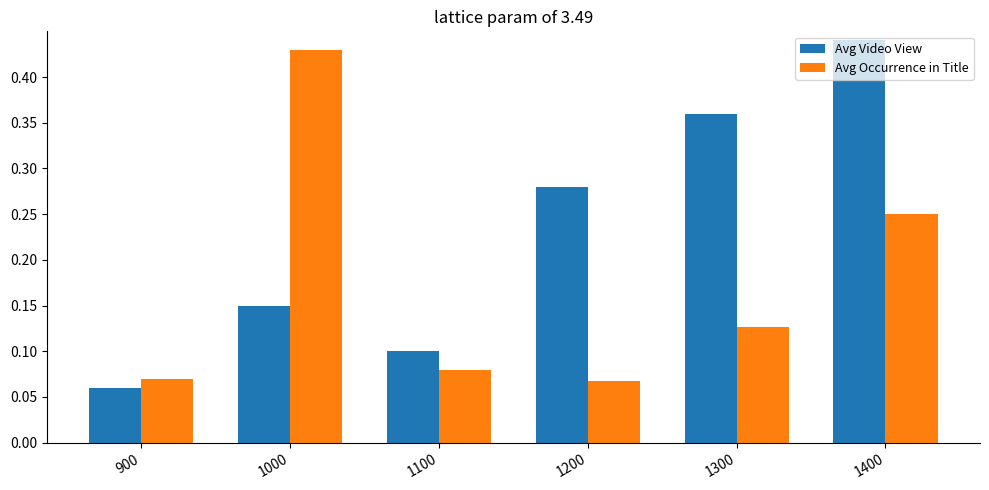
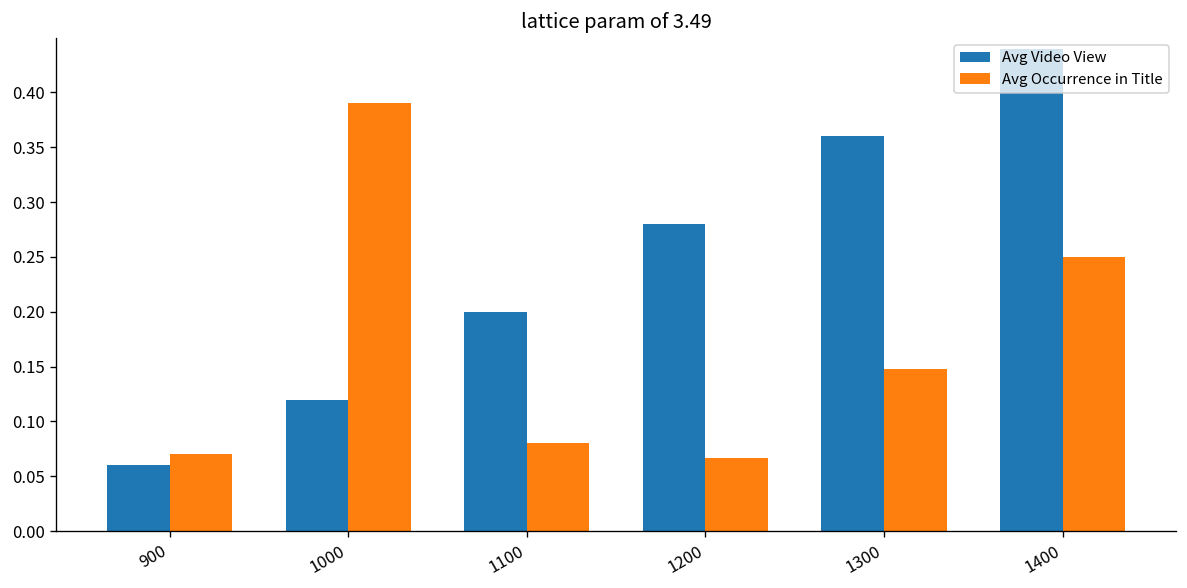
Avg Video View, 1000: 0.15 -> 0.12
Avg Occurrence in Title, 1000: 0.43 -> 0.39
Avg Video View, 1100: 0.1 -> 0.2
Avg Occurrence in Title, 1300: 0.13 -> 0.15
